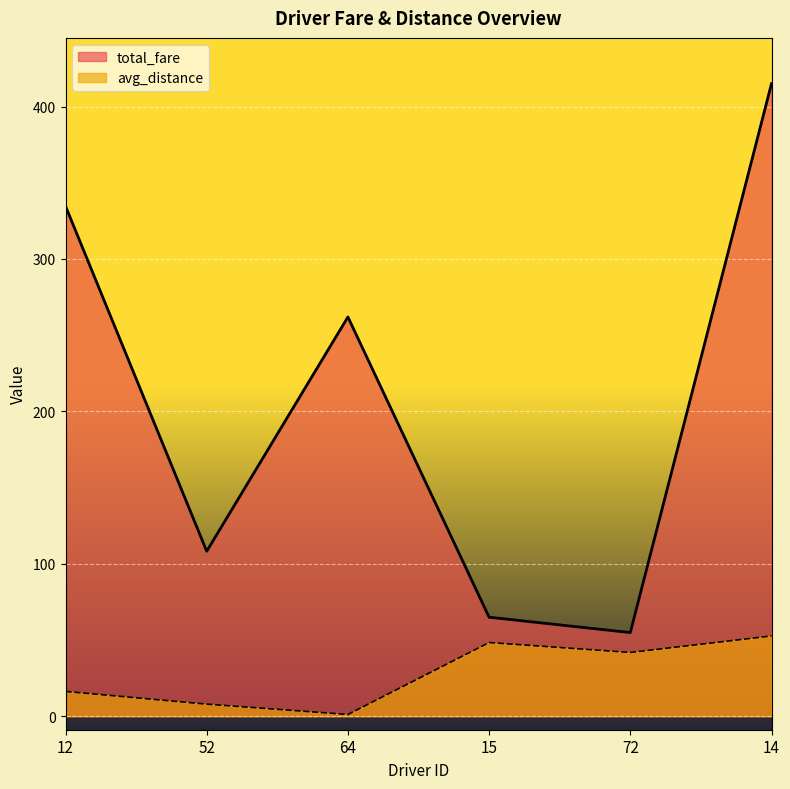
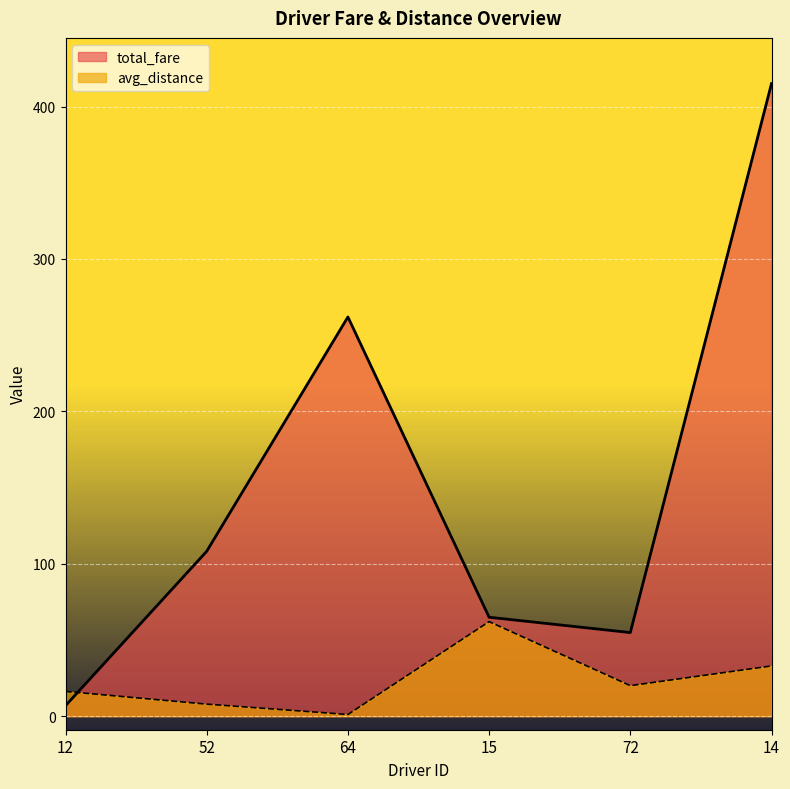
total_fare, 12: 335 -> 7
avg_distance, 15: 48 -> 62
avg_distance, 72: 42 -> 20
avg_distance, 14: 53 -> 33
